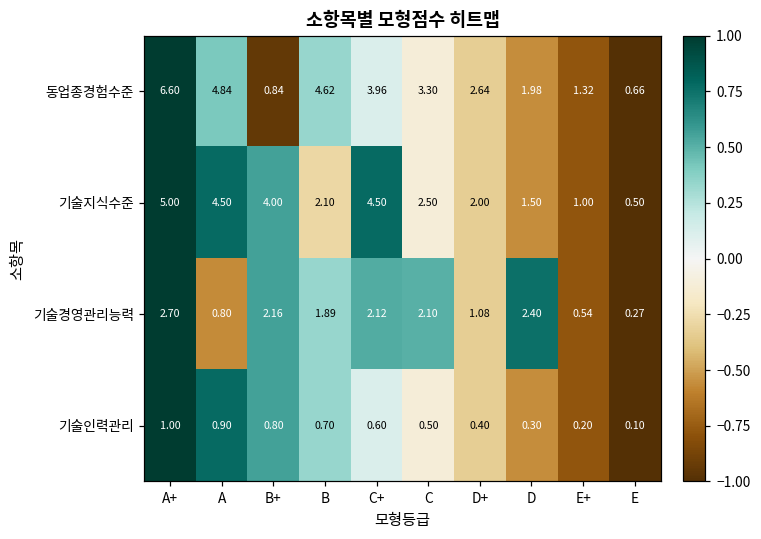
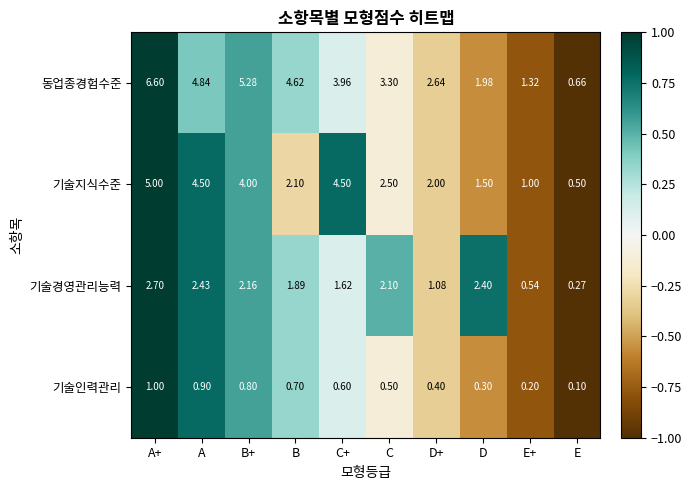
동업종경험수준, B+: 0.84 -> 5.28
기술경영관리능력, A: 0.80 -> 2.43
기술경영관리능력, C+: 2.12 -> 1.62
